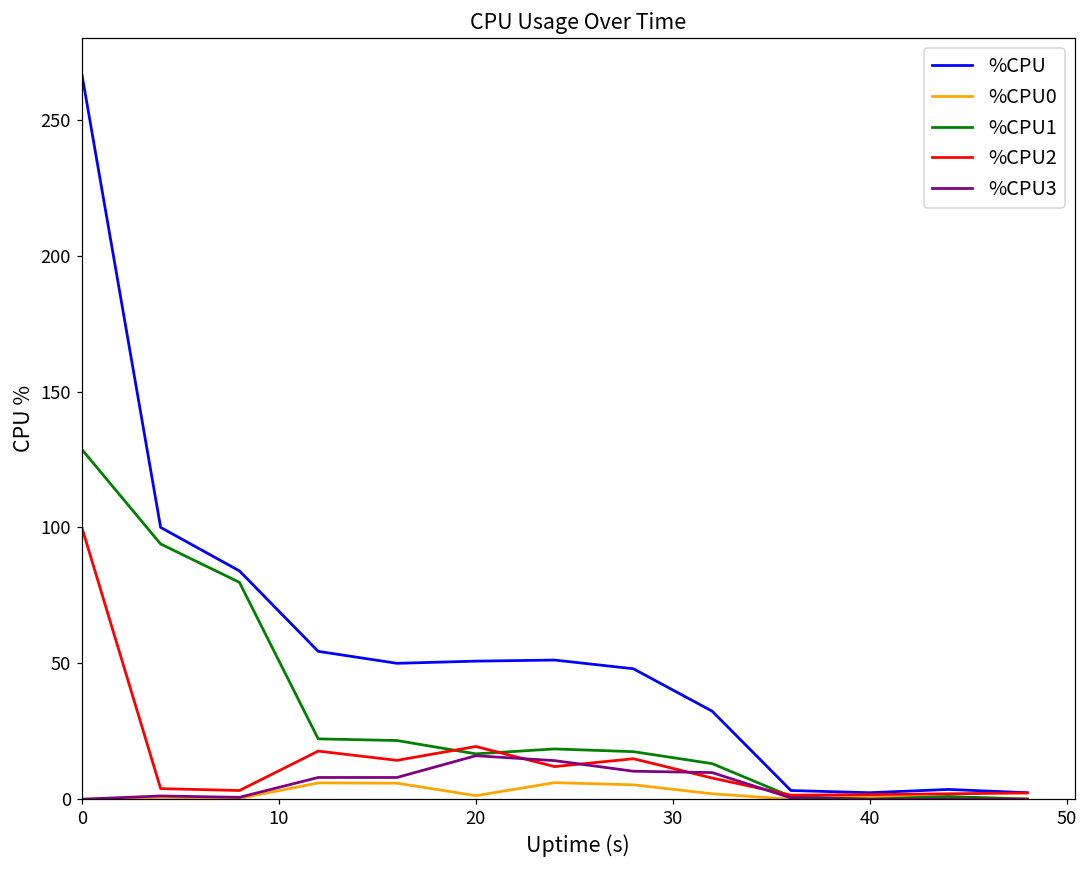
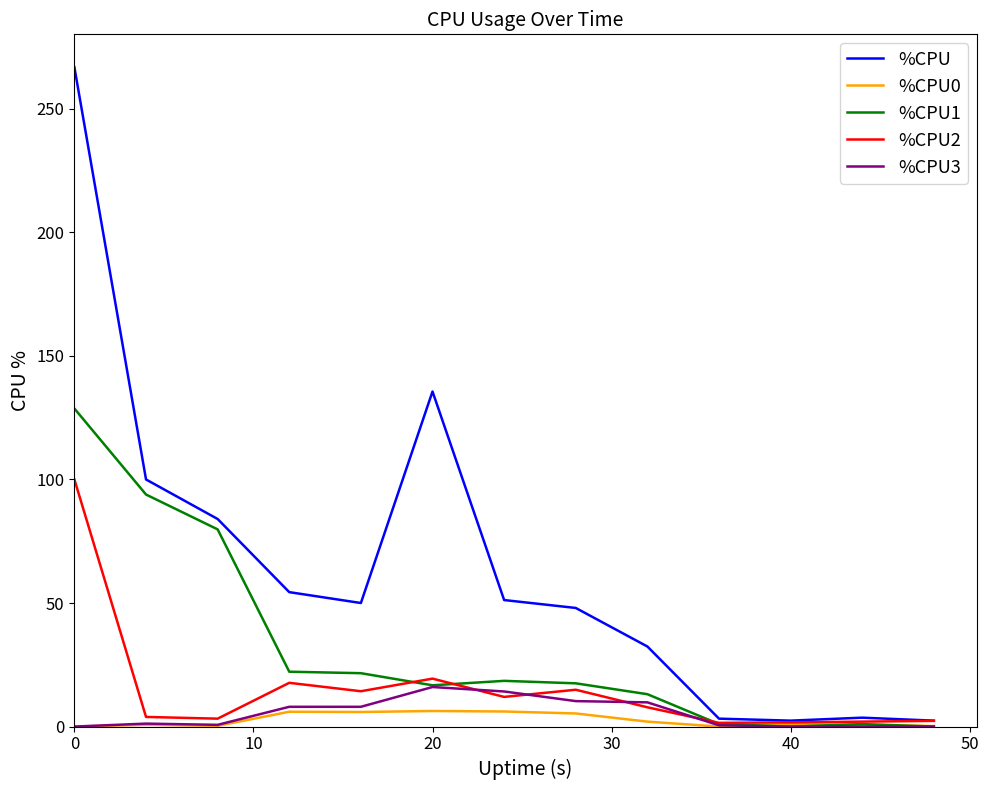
%CPU, 20: 51 -> 136
%CPU0, 20: 1 -> 6
